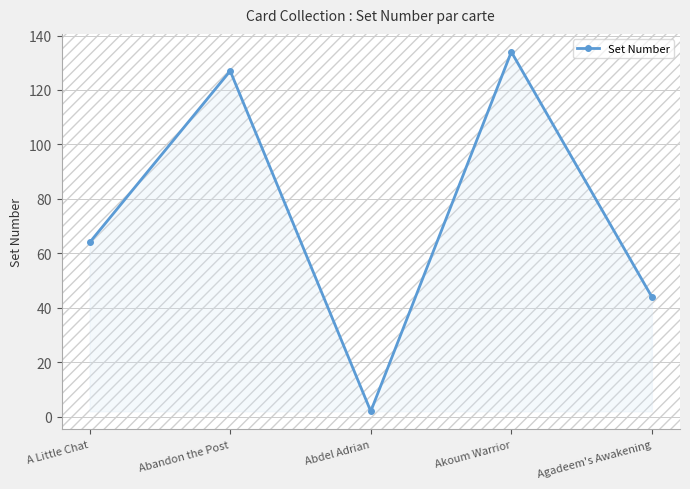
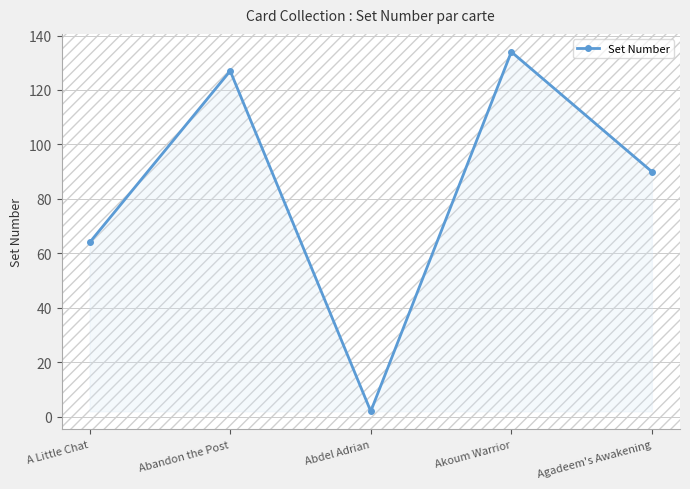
Agadeem's Awakening: 44 -> 90
